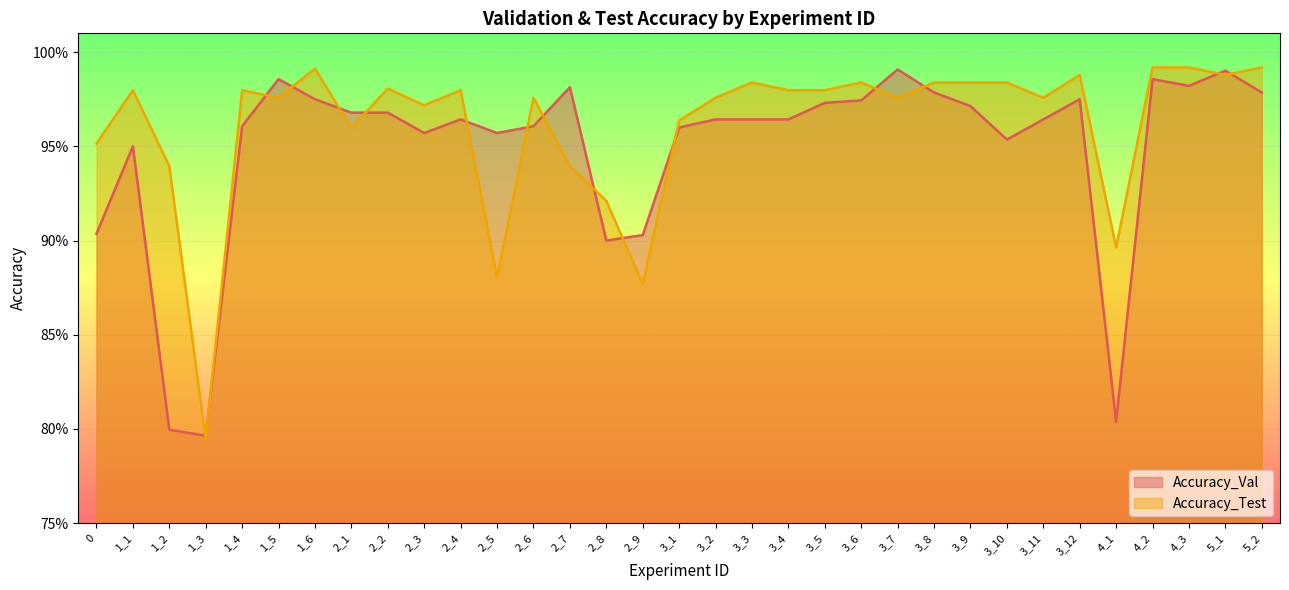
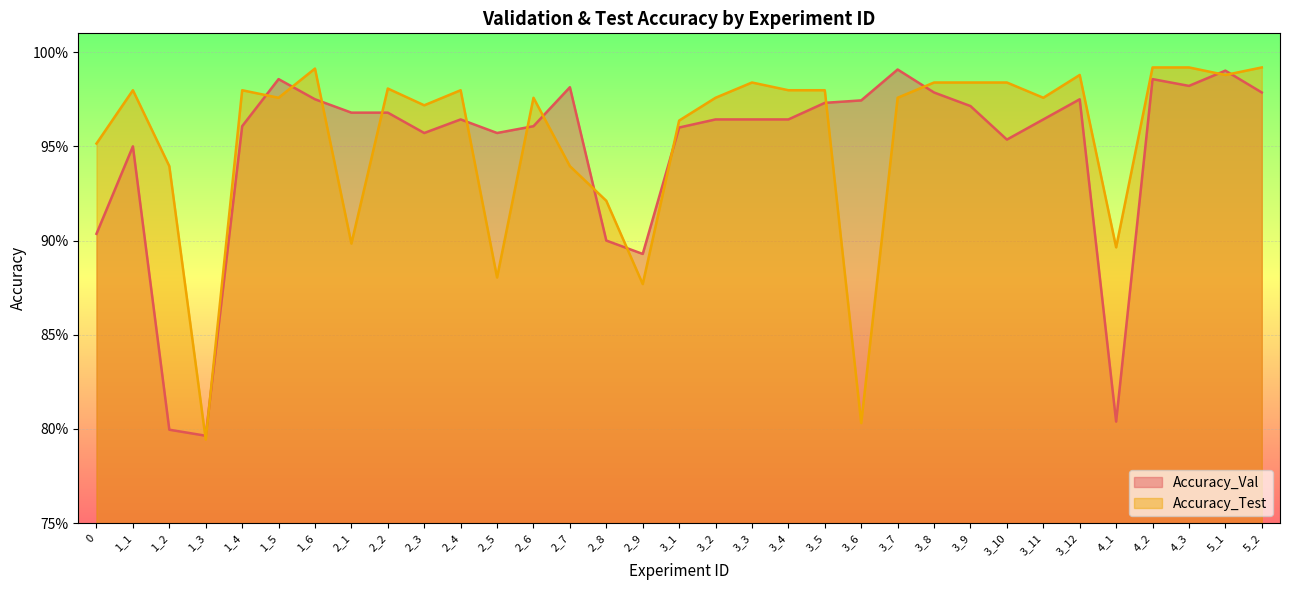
Accuracy_Test, 2_1: 96.0% -> 89.8%
Accuracy_Val, 2_9: 90.3% -> 89.3%
Accuracy_Test, 3_6: 98.4% -> 80.3%
